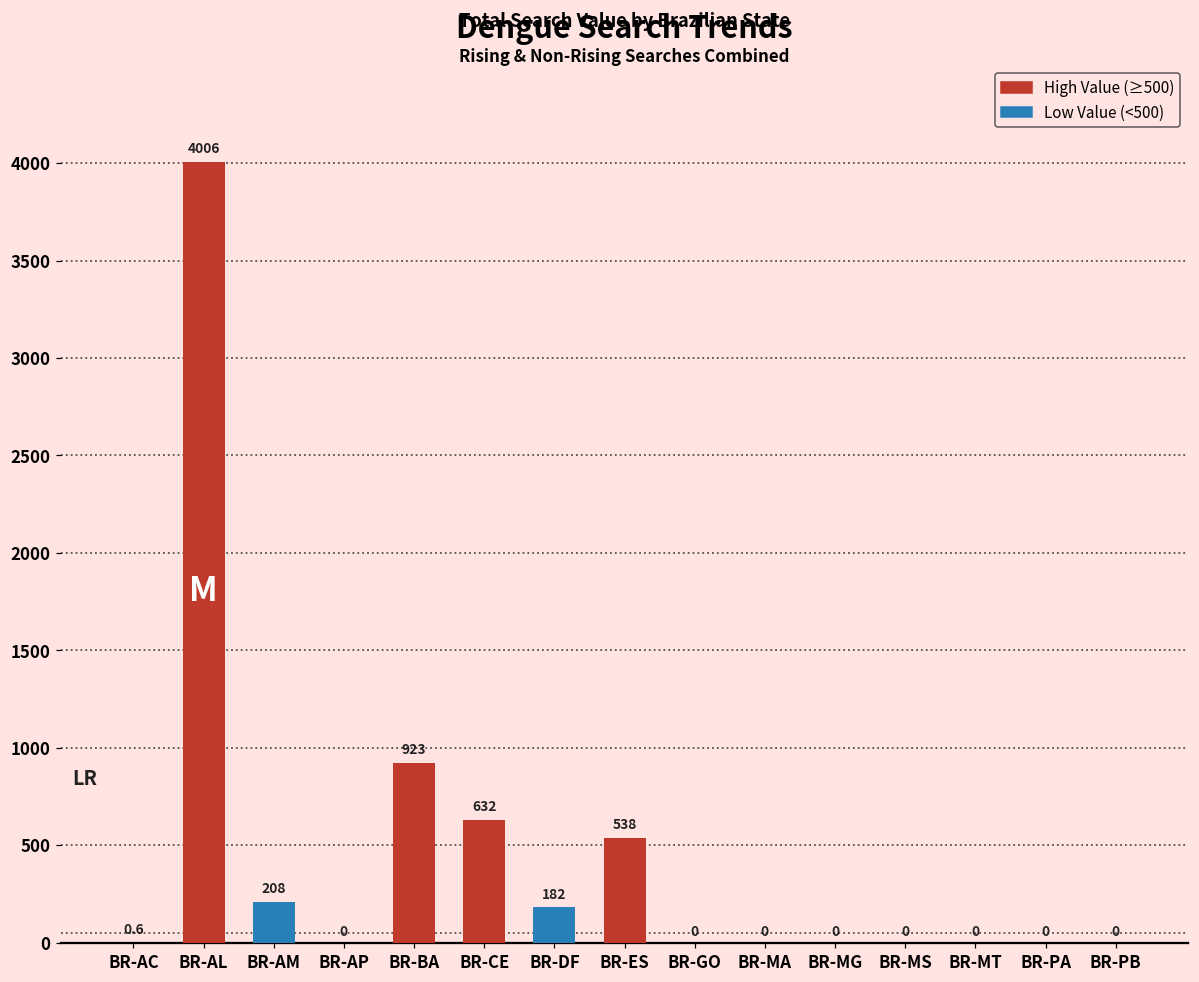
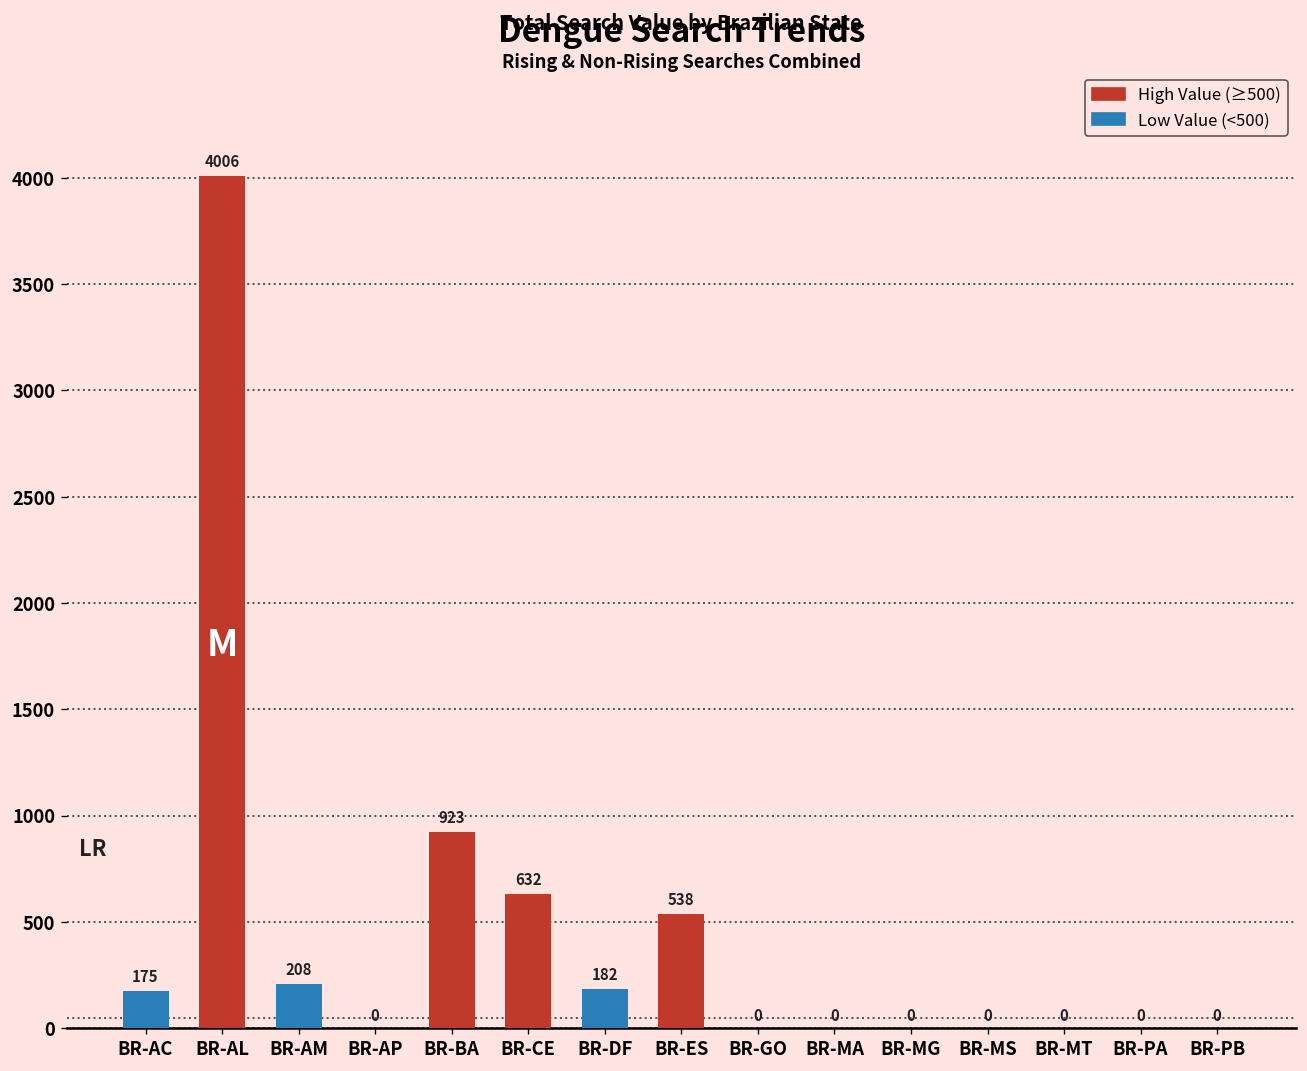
BR-AC: 0.6 -> 175
